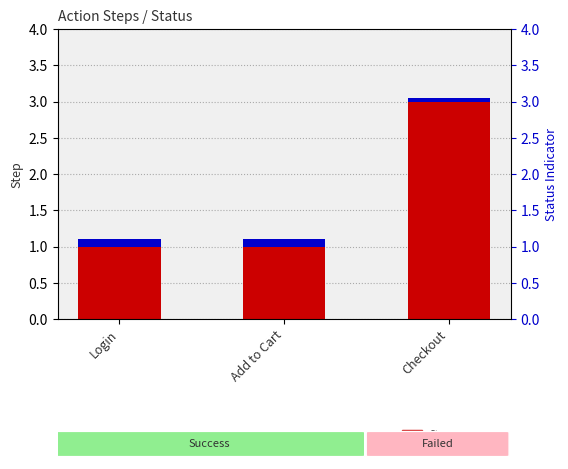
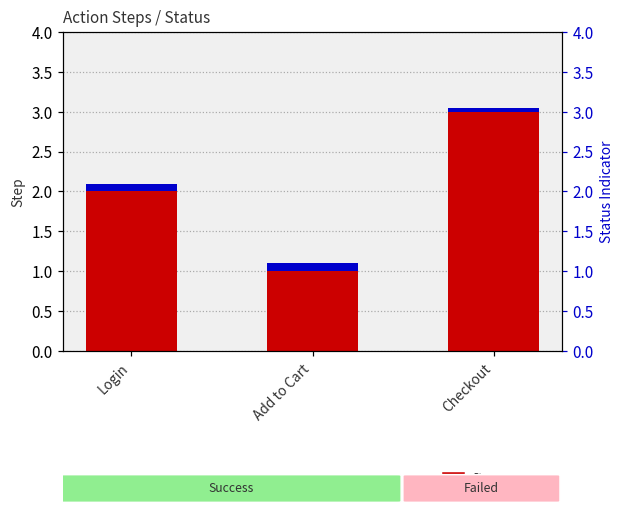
Step, Login: 1 -> 2
